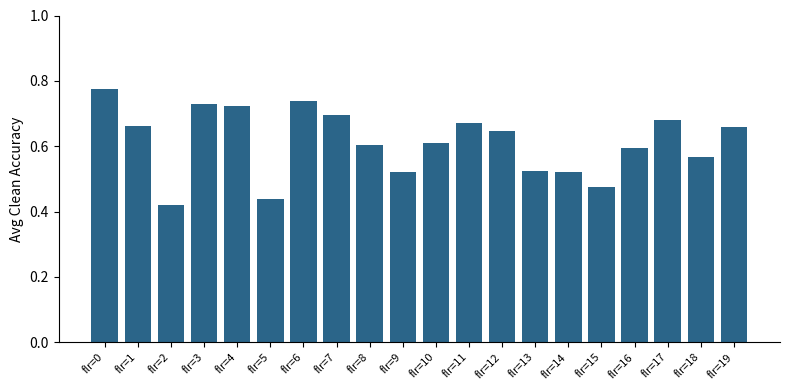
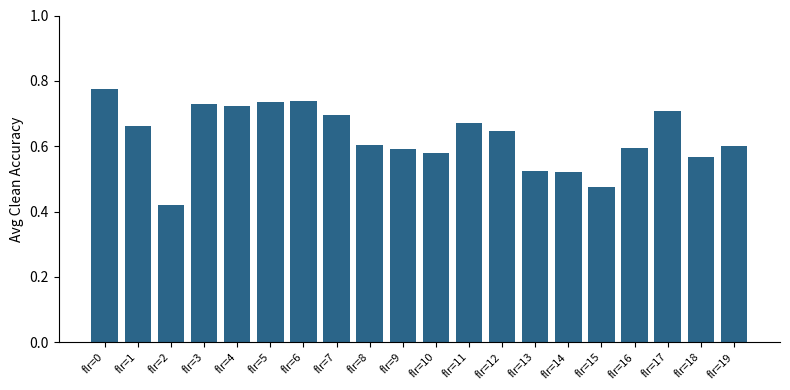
flr=5: 0.44 -> 0.74
flr=9: 0.52 -> 0.59
flr=10: 0.61 -> 0.58
flr=17: 0.68 -> 0.71
flr=19: 0.66 -> 0.60
